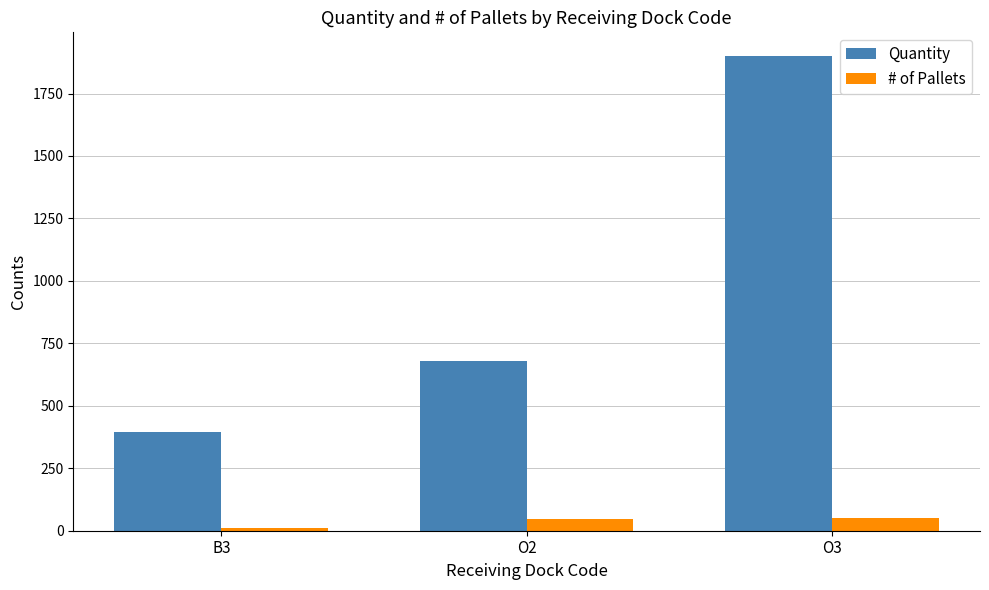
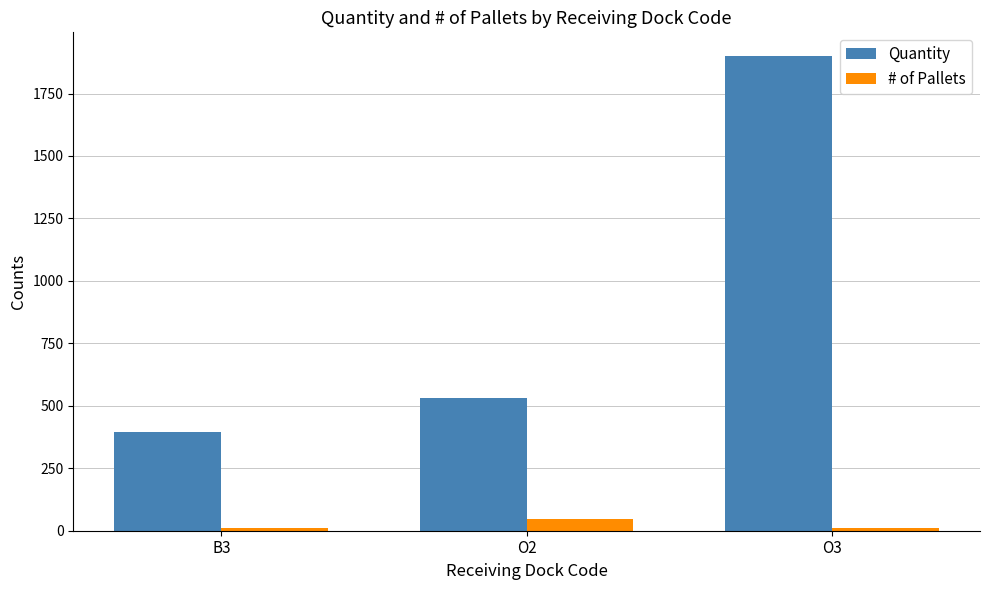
Quantity, O2: 680 -> 530
# of Pallets, O3: 50 -> 10
